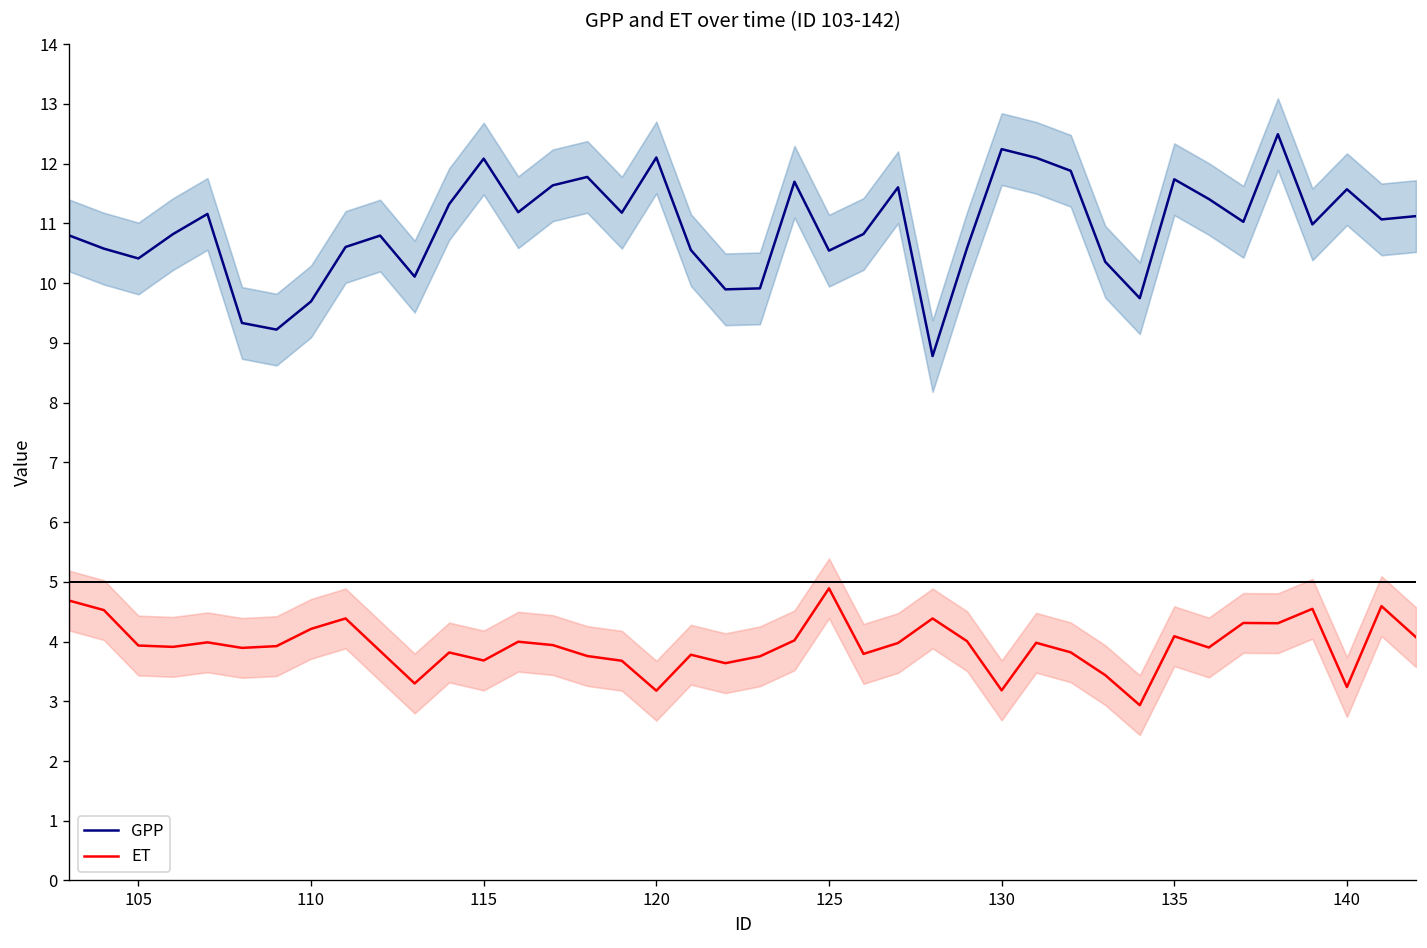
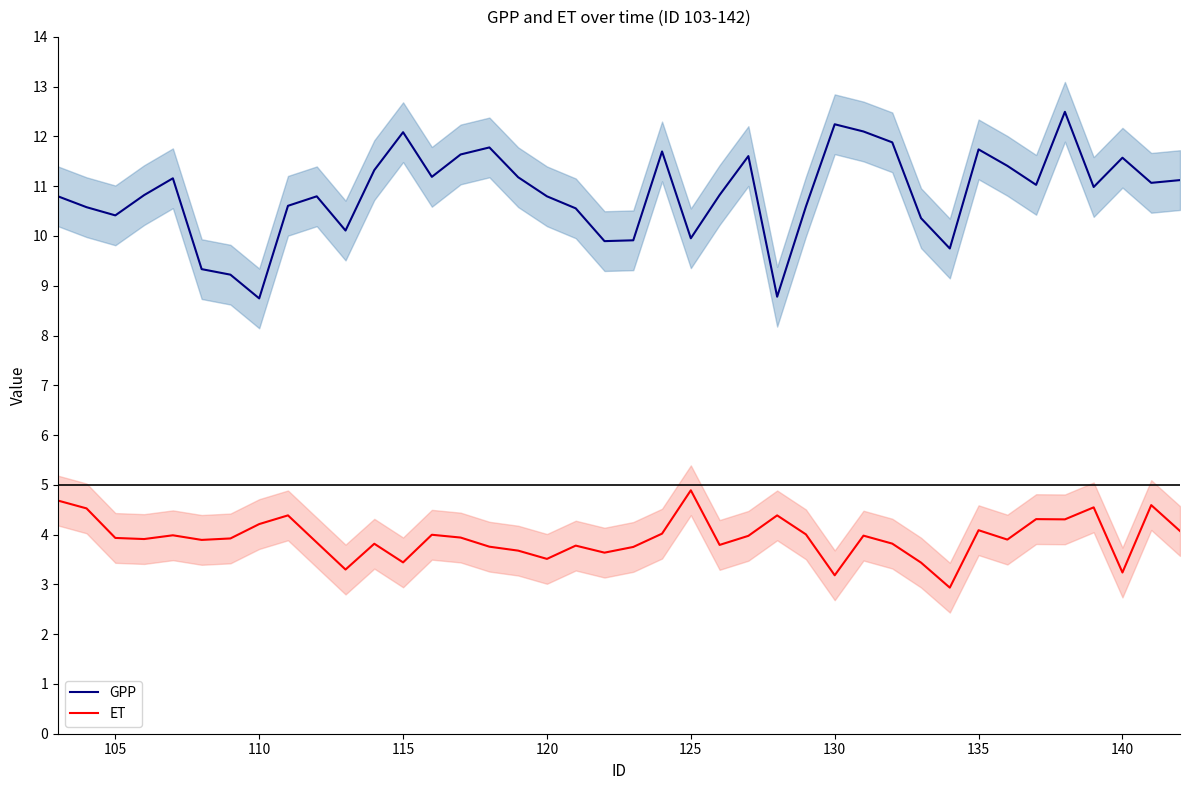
GPP, 110: 9.7 -> 8.7
ET, 115: 3.7 -> 3.4
GPP, 120: 12.1 -> 10.8
ET, 120: 3.2 -> 3.5
GPP, 125: 10.5 -> 10.0
